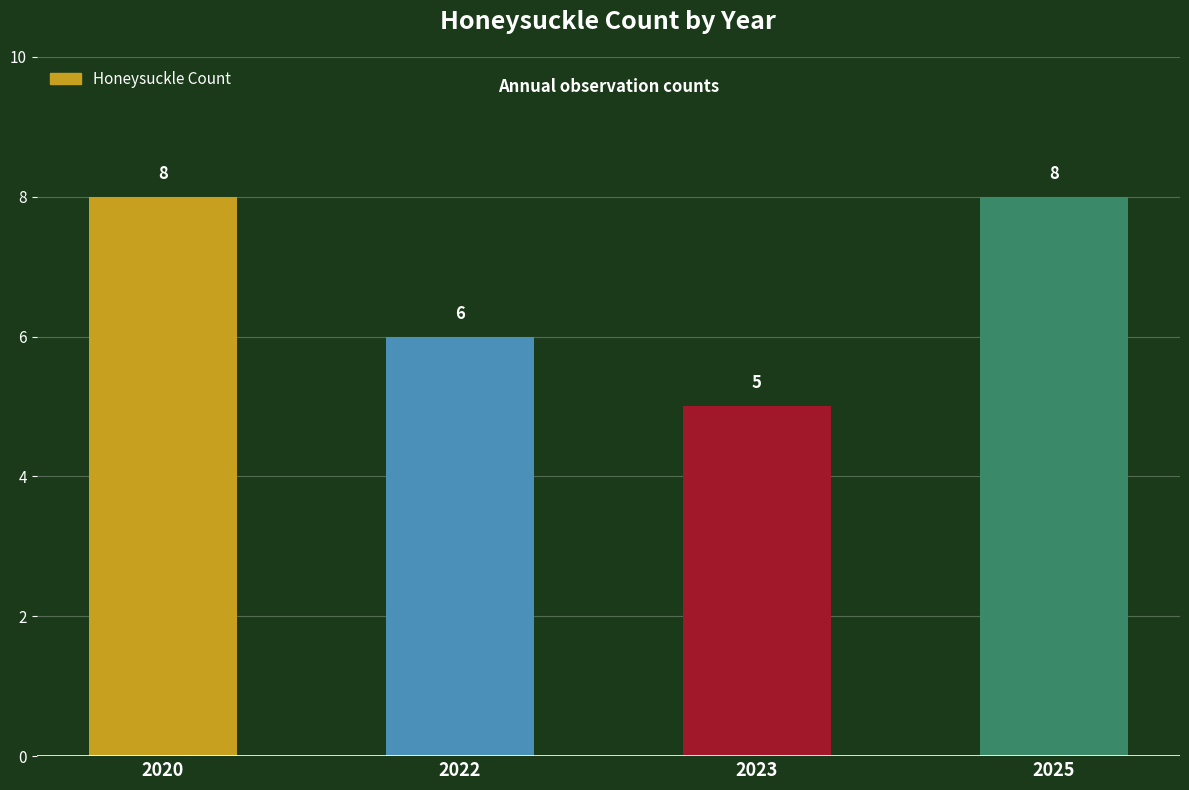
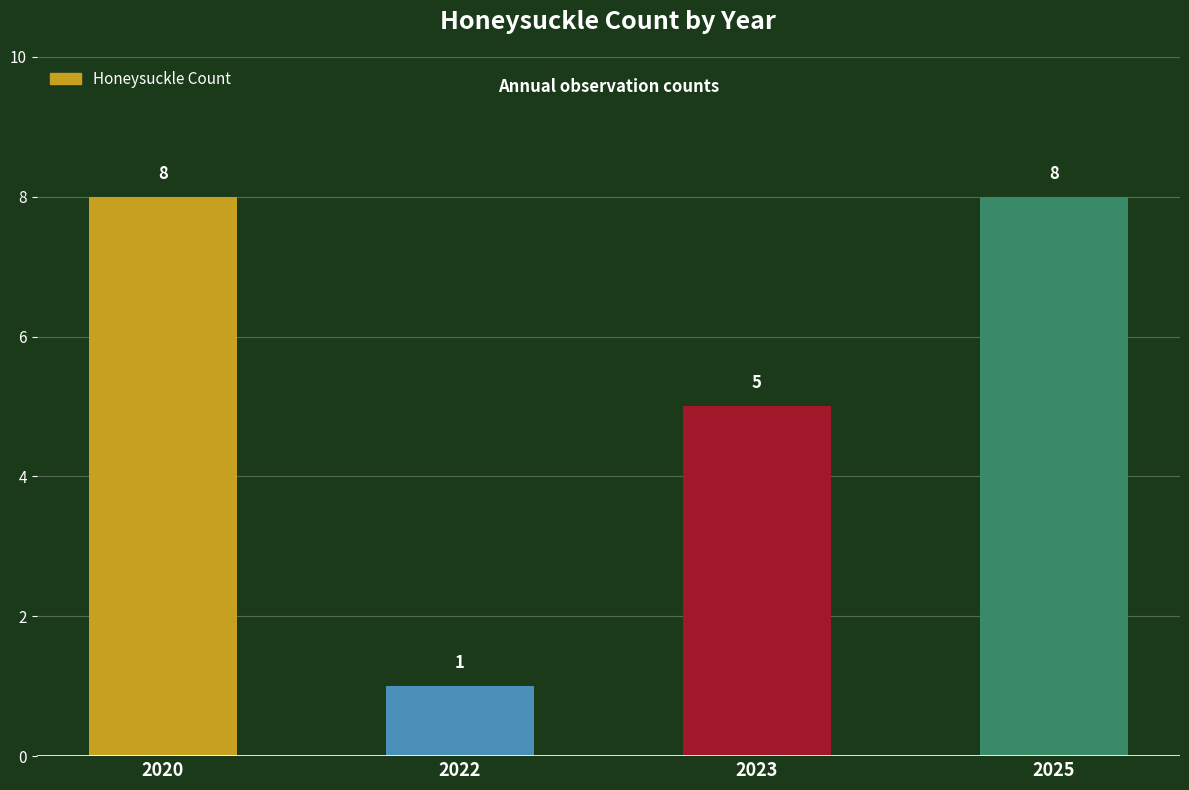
2022: 6 -> 1
